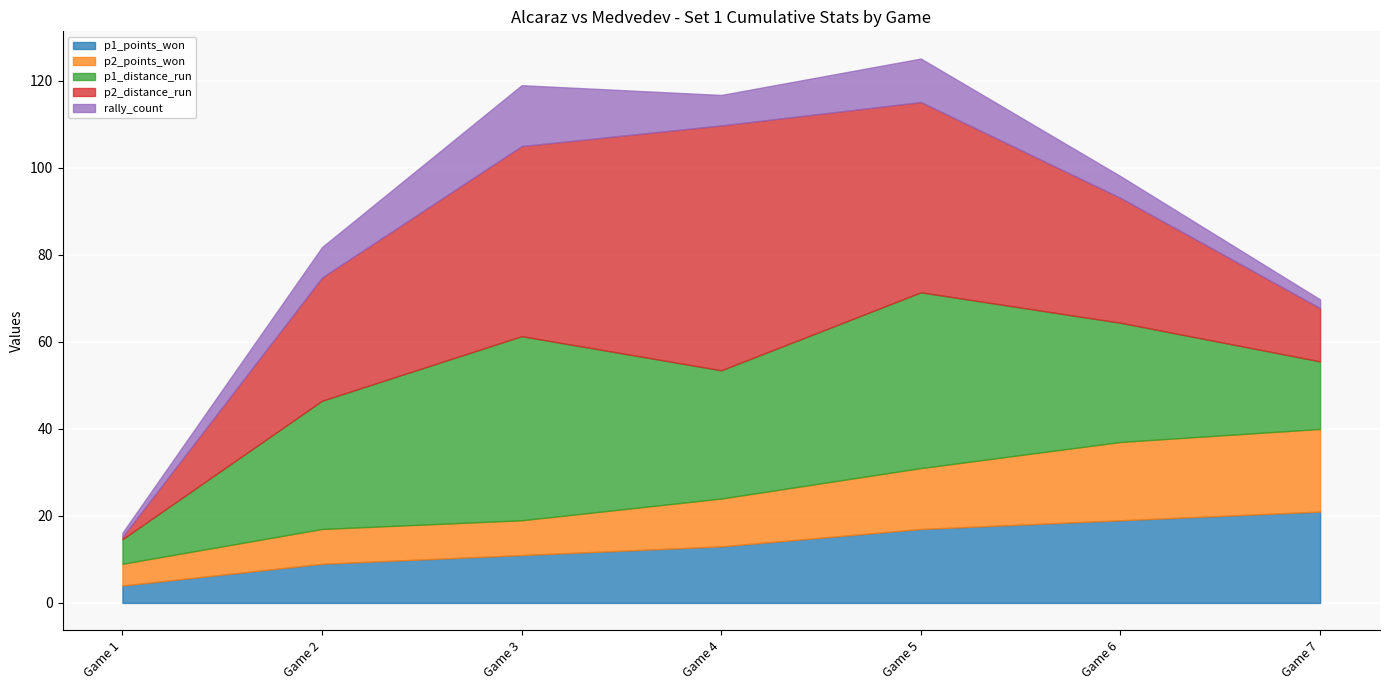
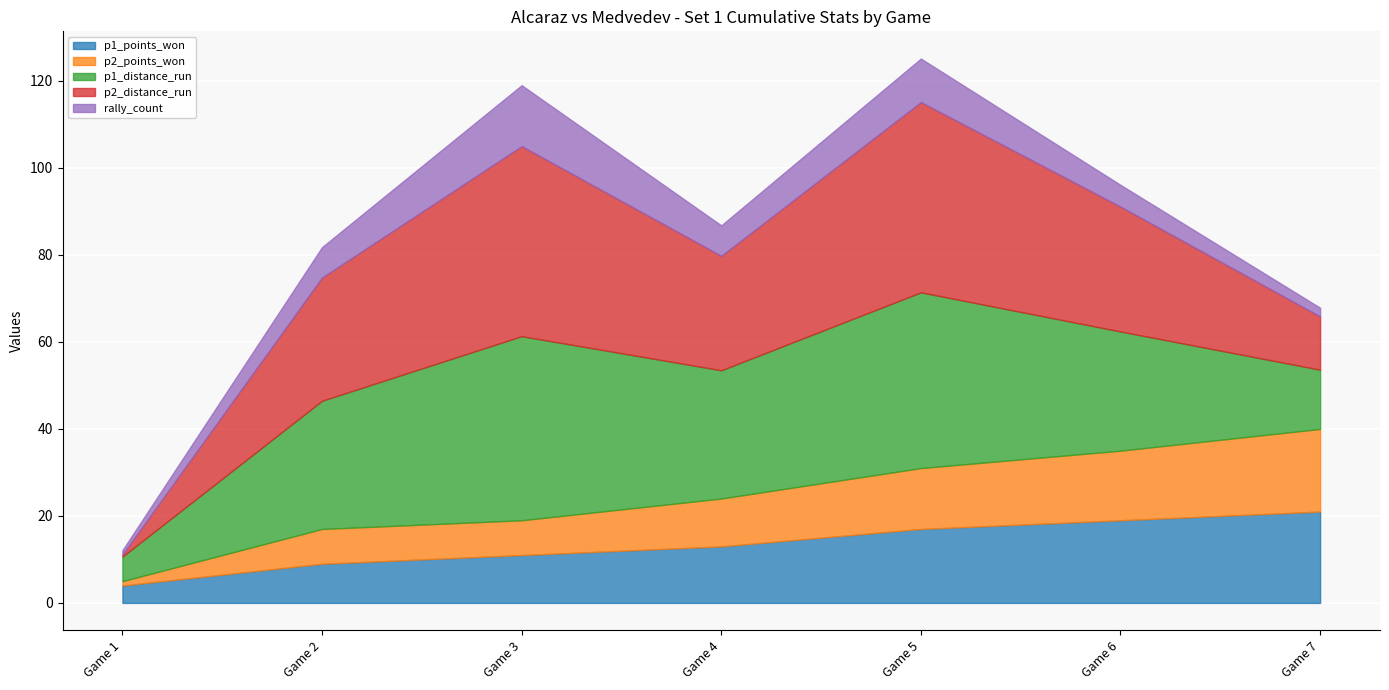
p2_points_won, Game 1: 5 -> 1
p2_distance_run, Game 4: 56 -> 26
p2_points_won, Game 6: 18 -> 16
p1_distance_run, Game 7: 16 -> 14
